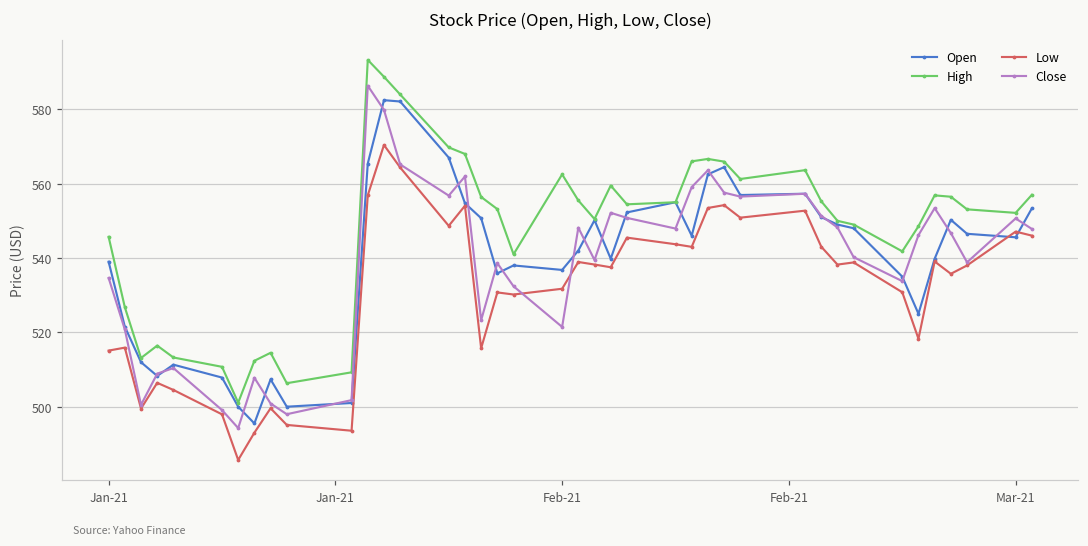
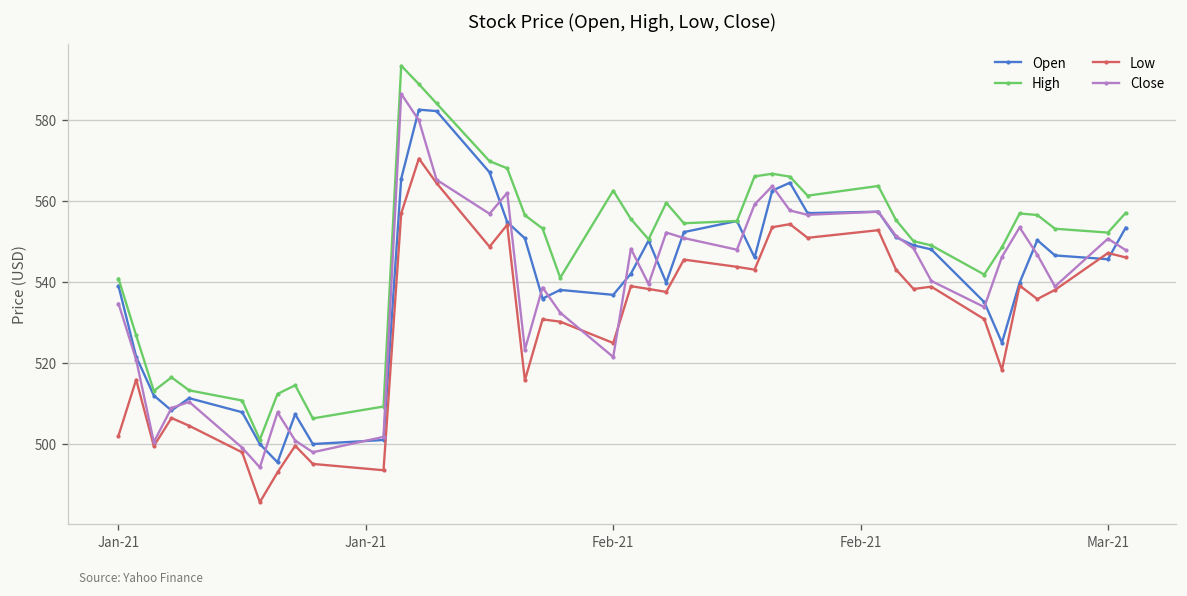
High, Jan-21: 546 -> 541
Low, Jan-21: 515 -> 502
Low, Feb-21: 532 -> 525
